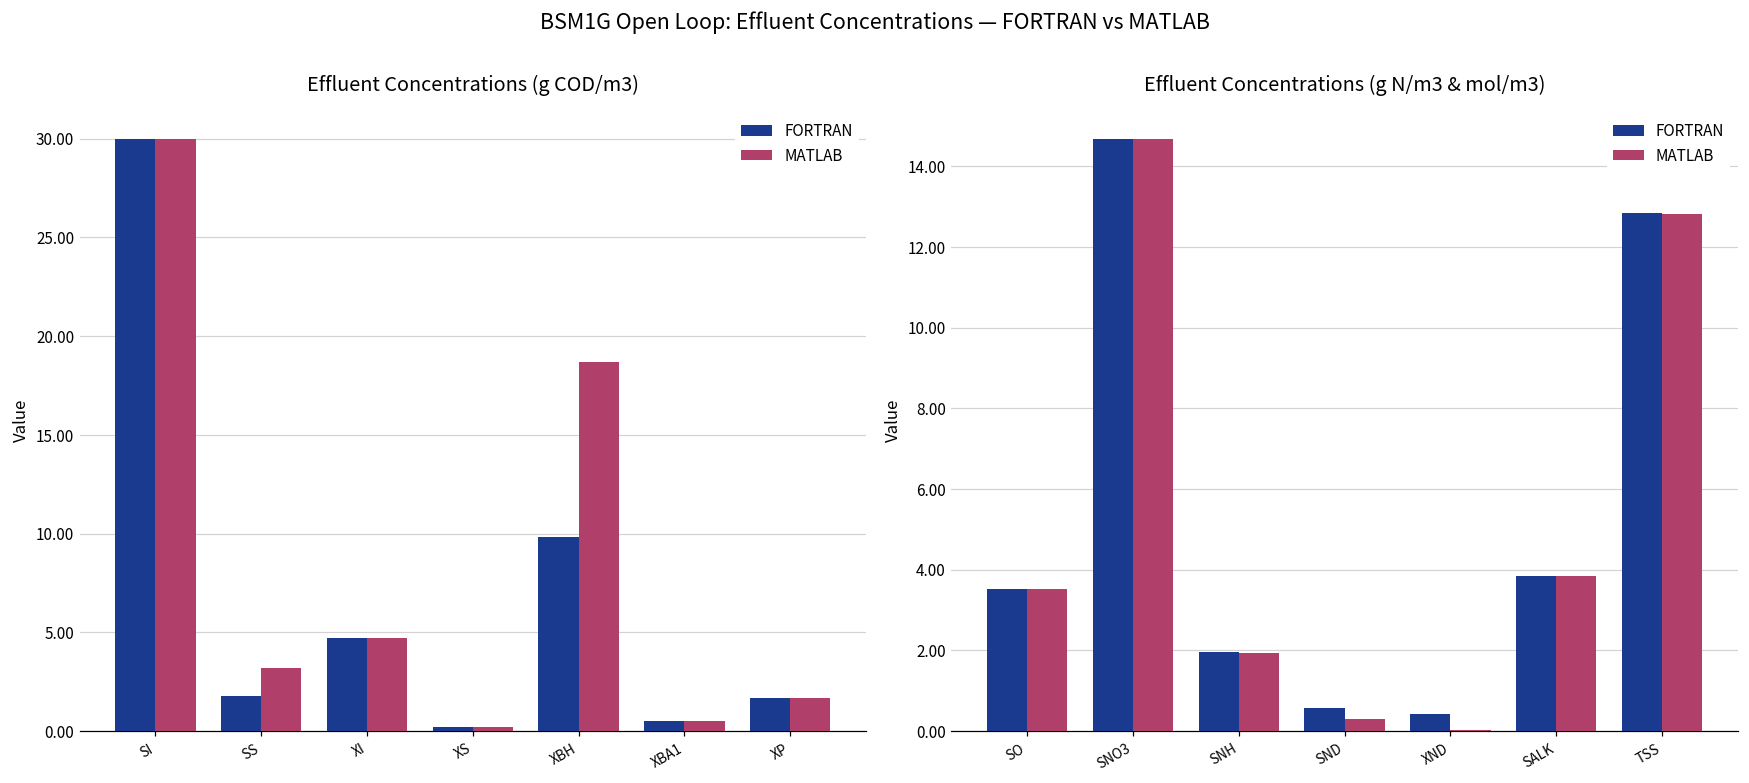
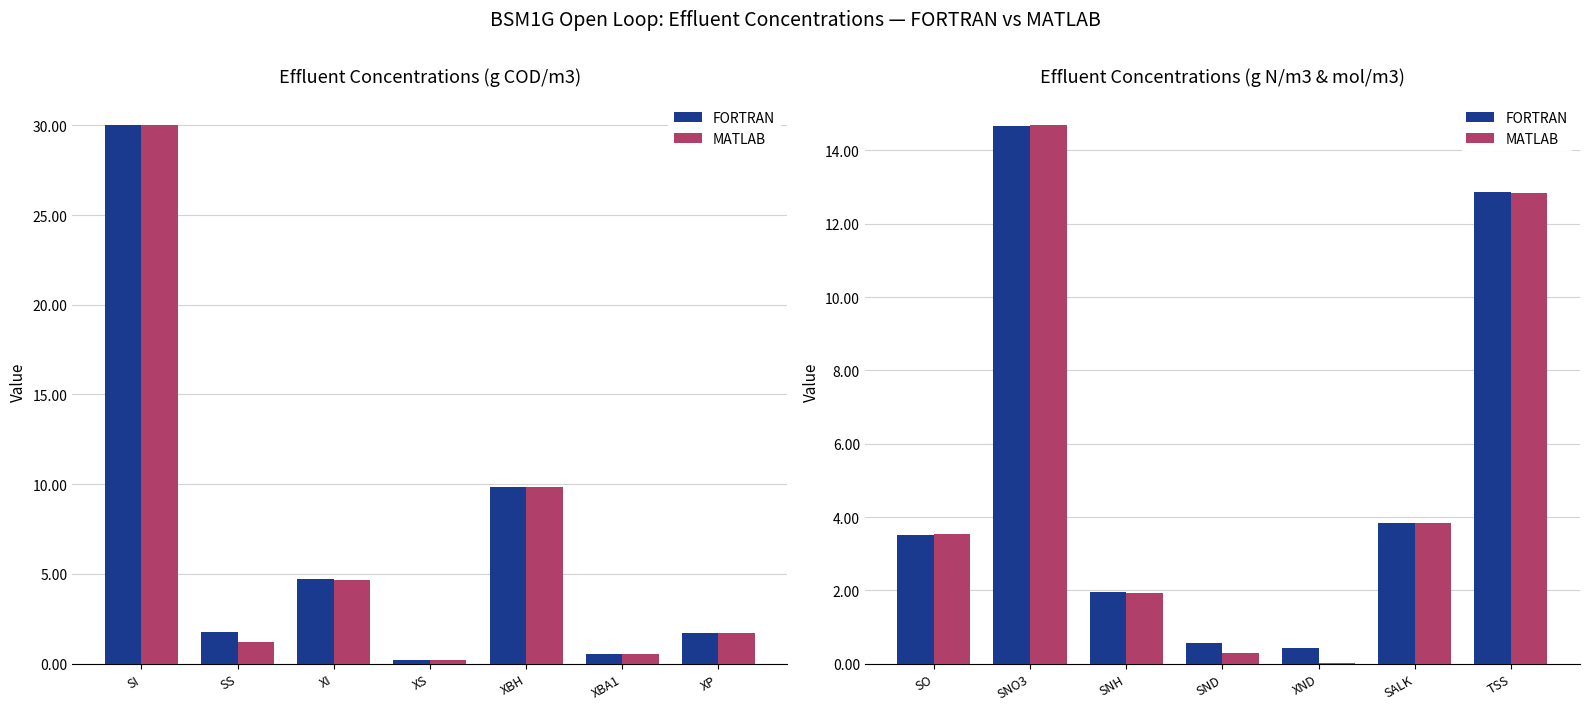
Effluent Concentrations (g COD/m3), MATLAB, SS: 3.2 -> 1.2
Effluent Concentrations (g COD/m3), MATLAB, XBH: 18.7 -> 9.8
